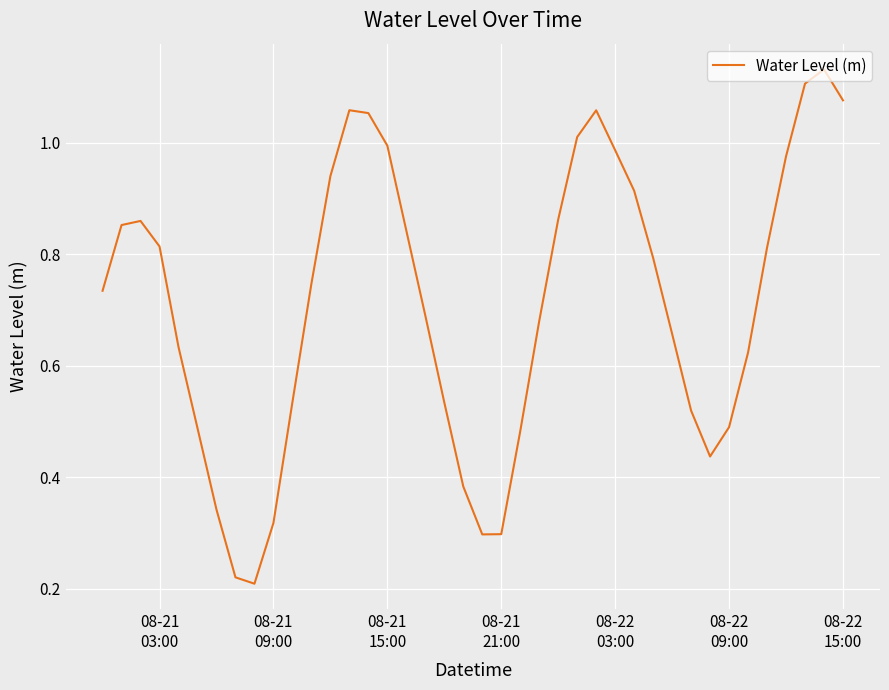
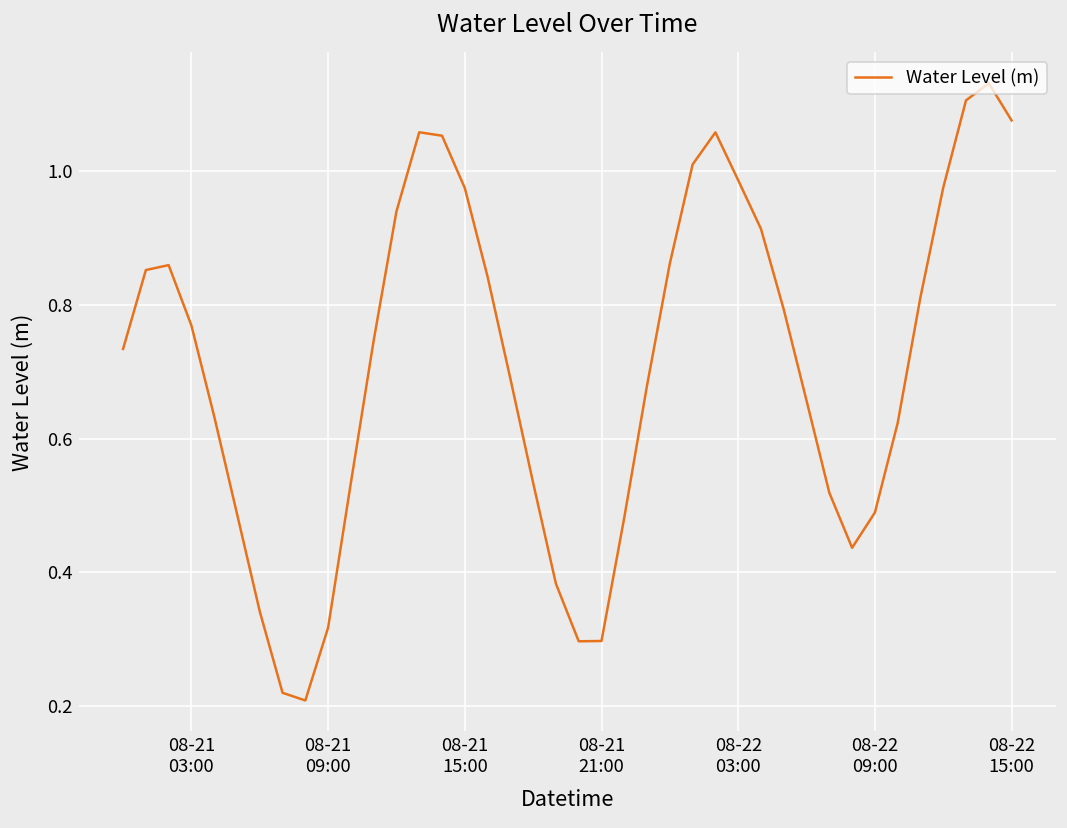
08-21 03:00: 0.81 -> 0.77
08-21 15:00: 0.99 -> 0.97
